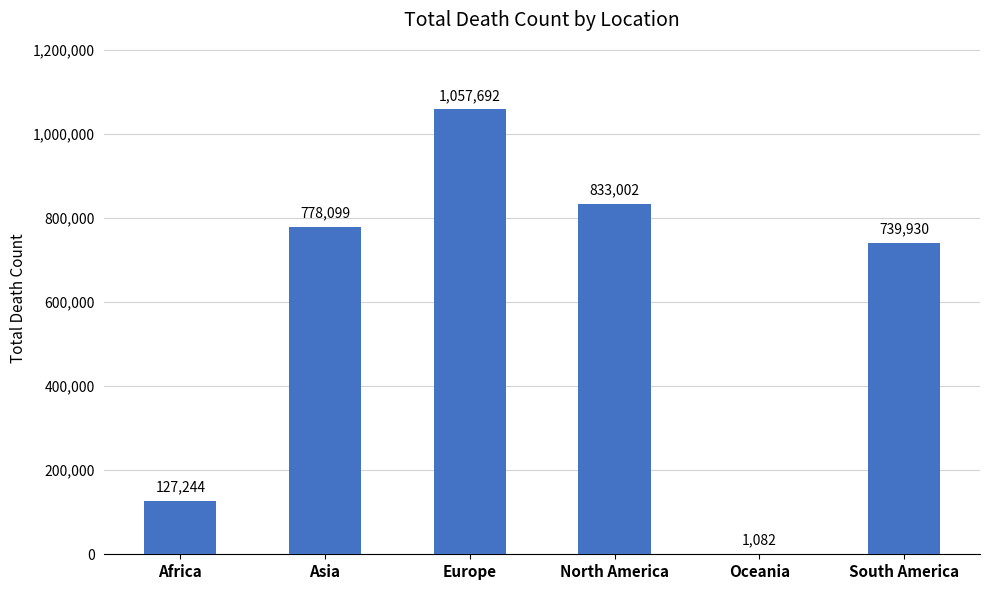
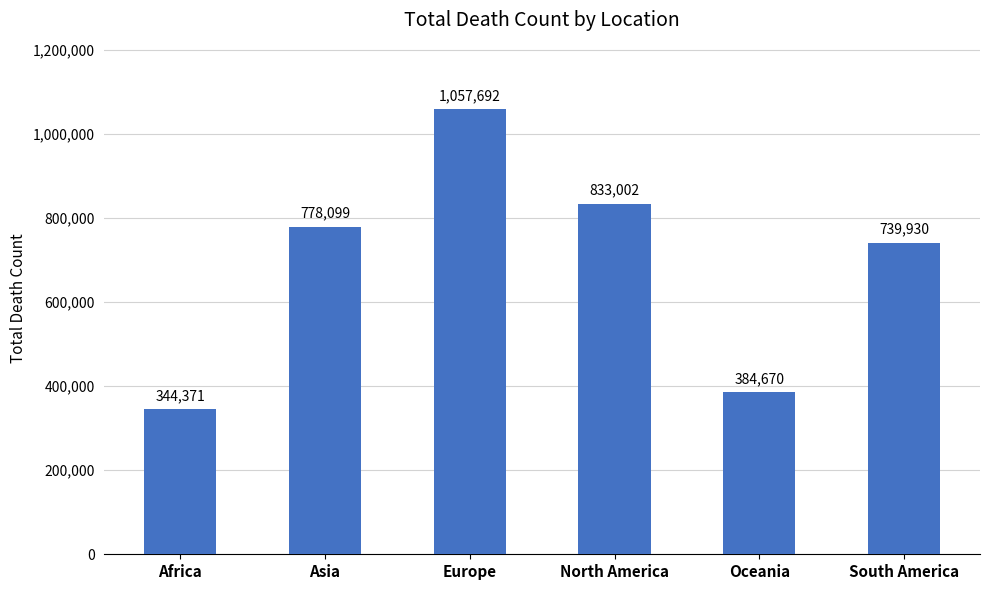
Africa: 127,244 -> 344,371
Oceania: 1,082 -> 384,670
